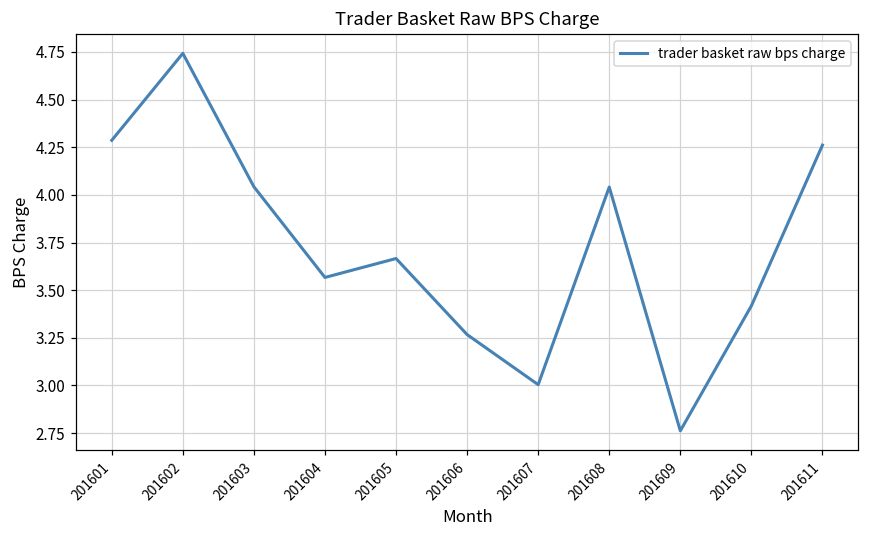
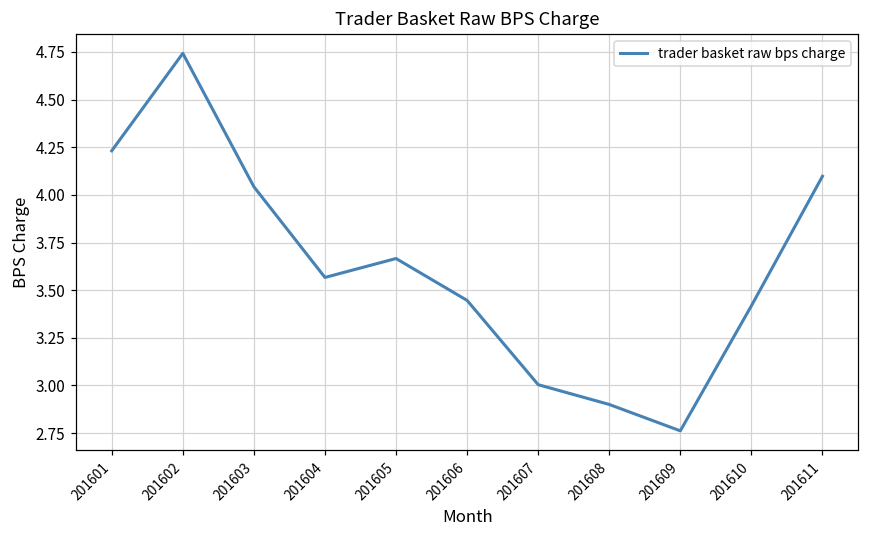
201601: 4.29 -> 4.23
201606: 3.27 -> 3.45
201608: 4.04 -> 2.90
201611: 4.26 -> 4.10
